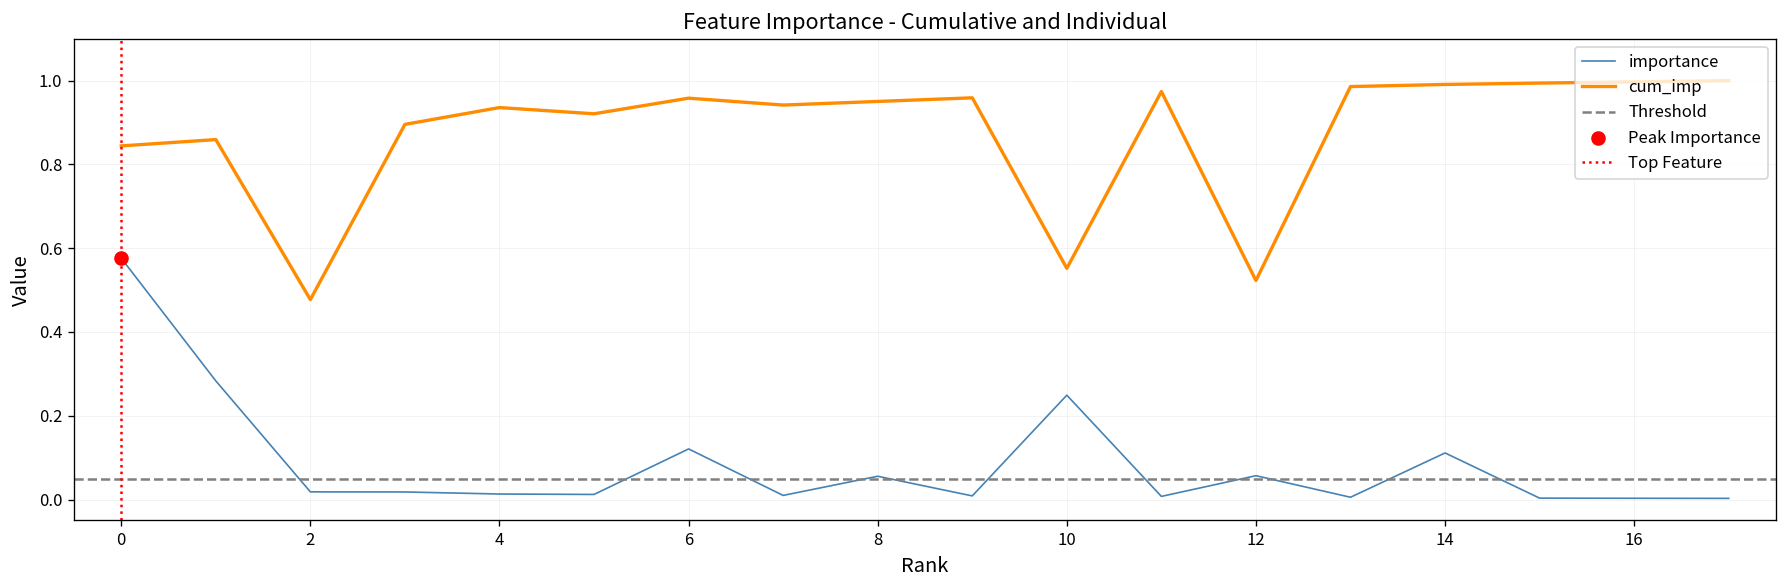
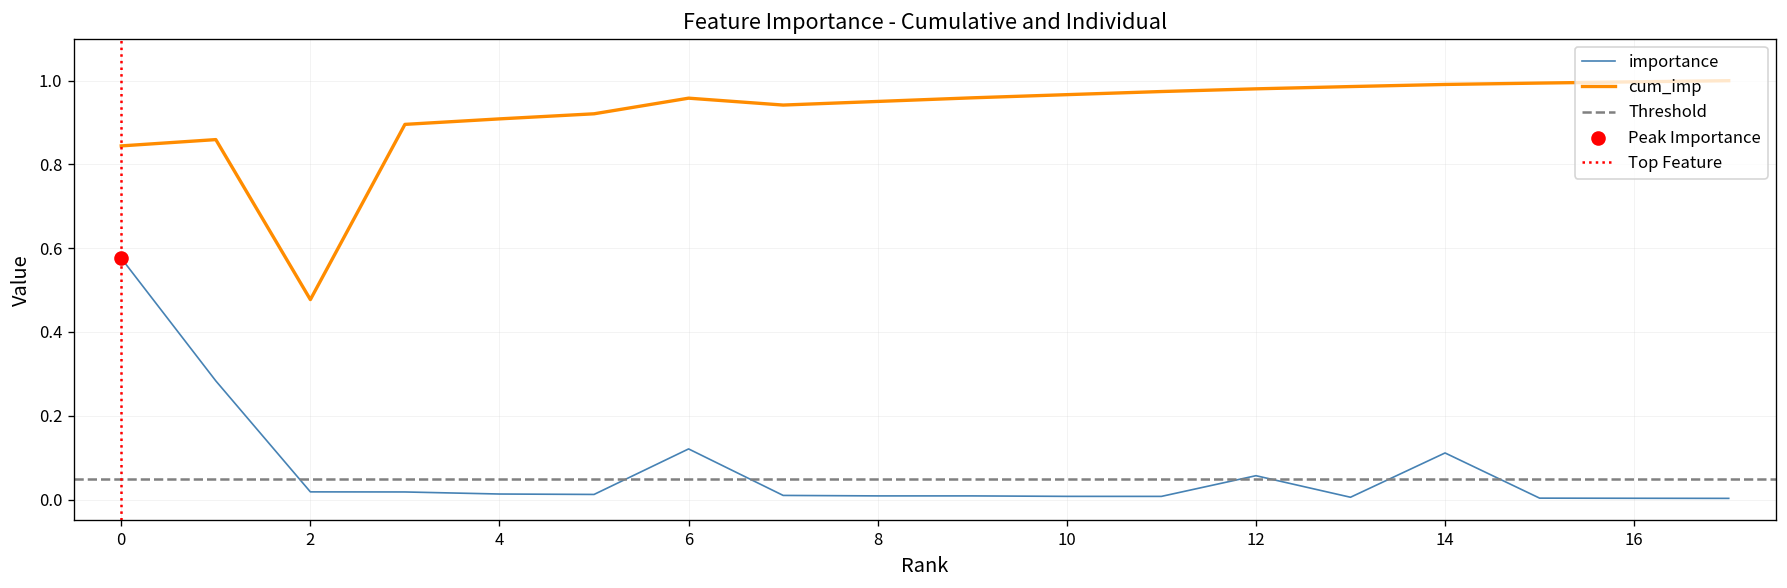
cum_imp, 4: 0.94 -> 0.91
importance, 8: 0.06 -> 0.01
importance, 10: 0.25 -> 0.01
cum_imp, 10: 0.55 -> 0.97
cum_imp, 12: 0.52 -> 0.98
